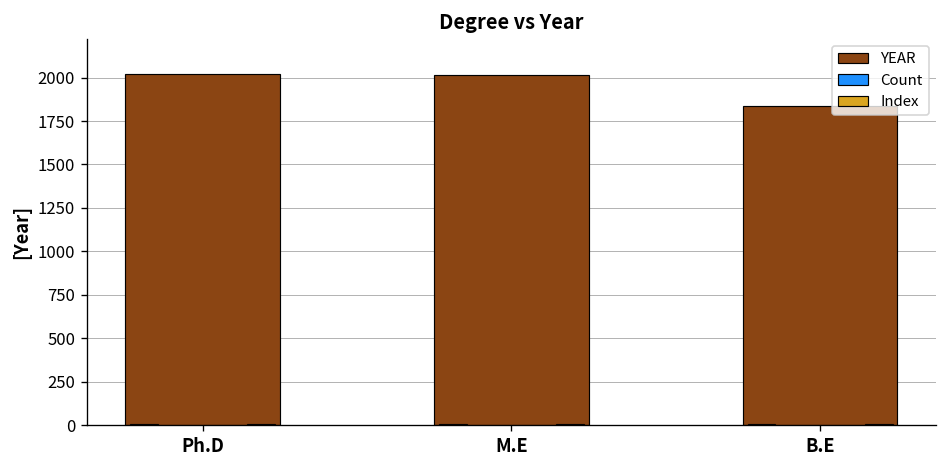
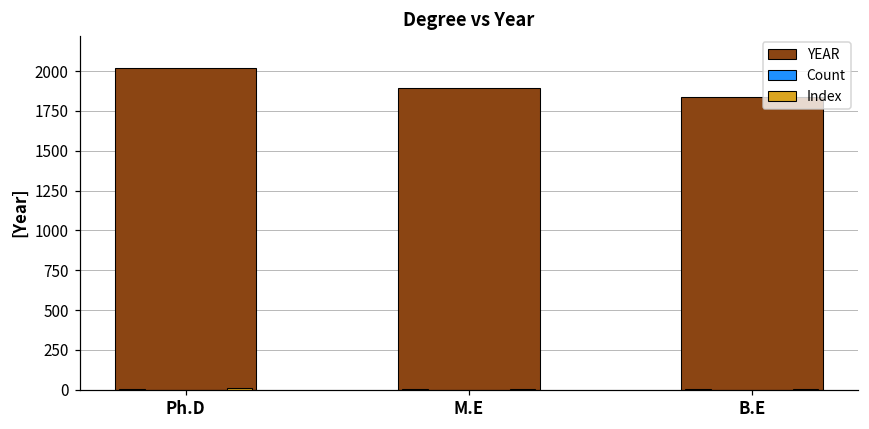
YEAR, M.E: 2010 -> 1900
